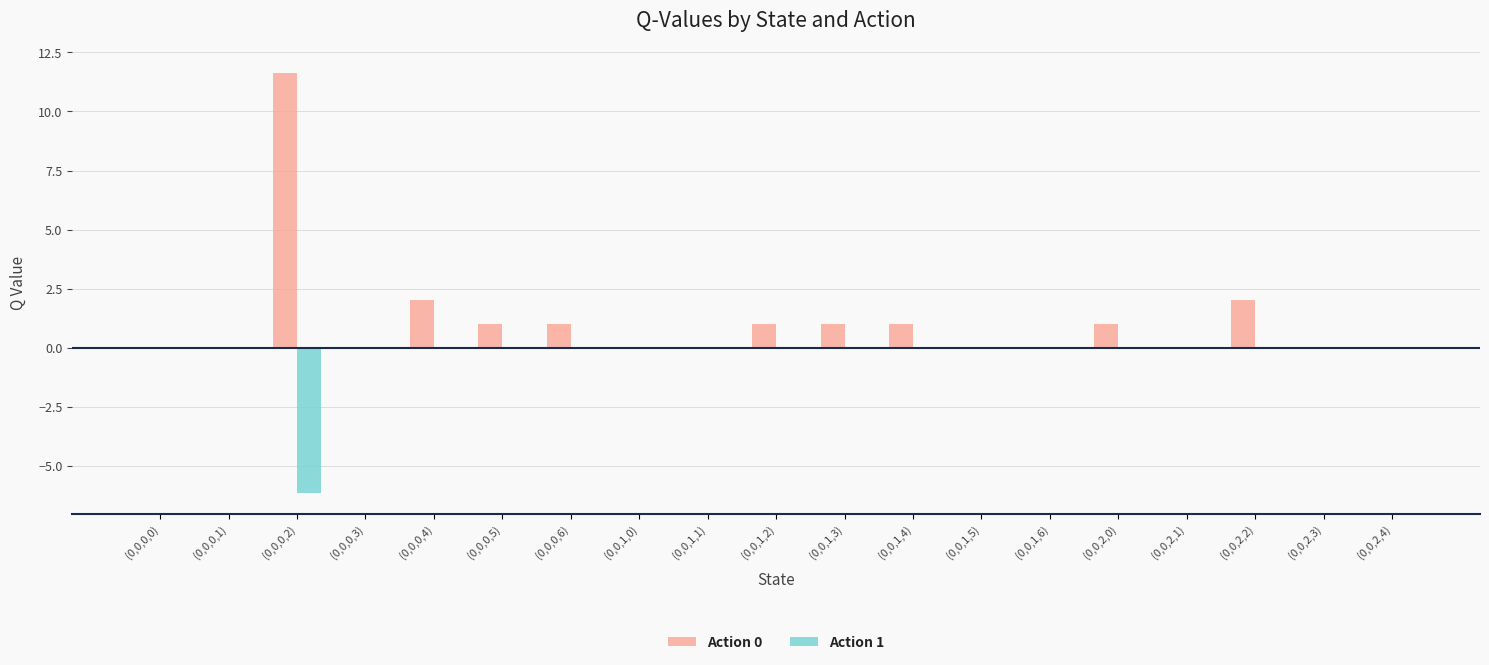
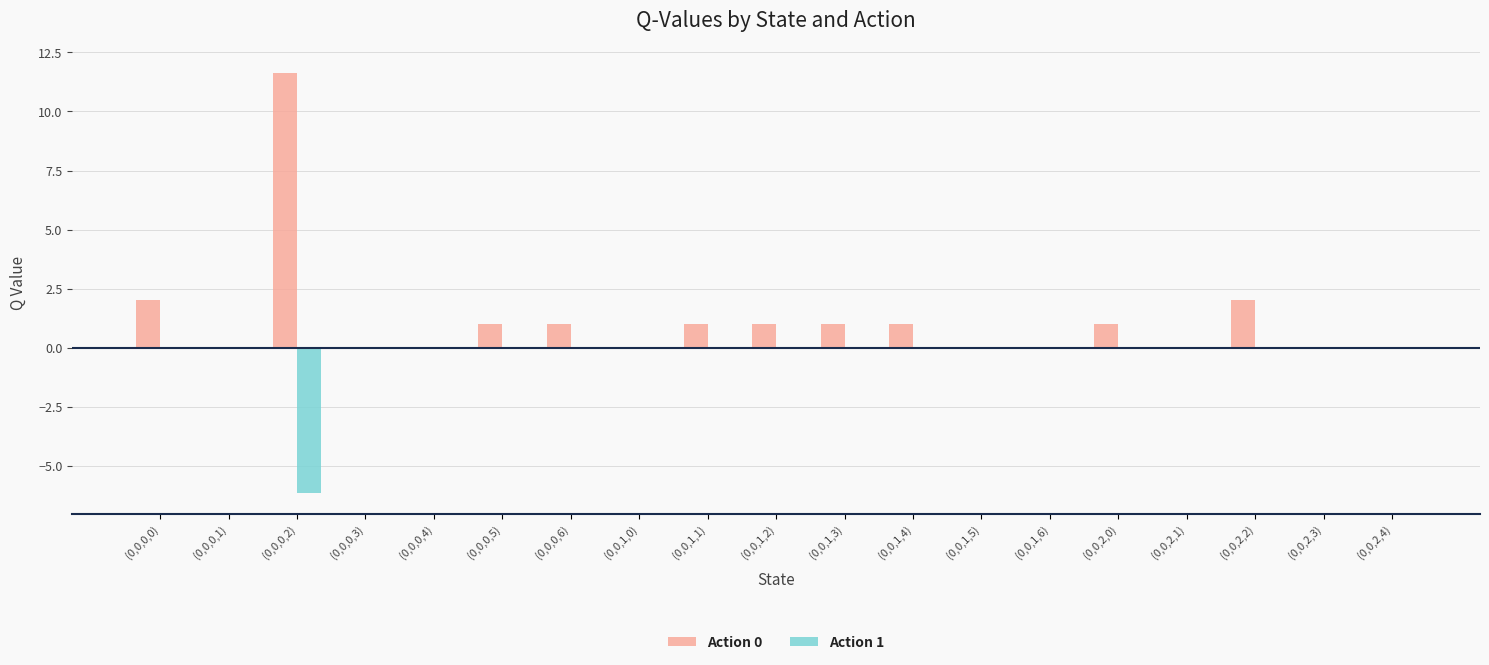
Action 0, (0,0,0,0): 0 -> 2
Action 0, (0,0,0,4): 2 -> 0
Action 0, (0,0,1,1): 0 -> 1
